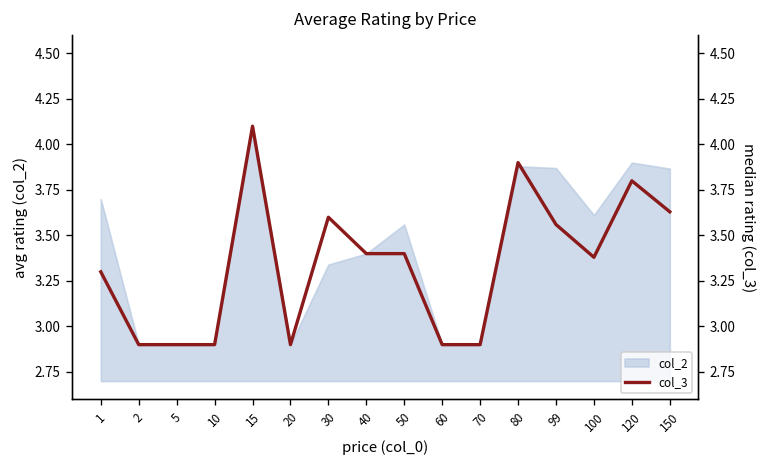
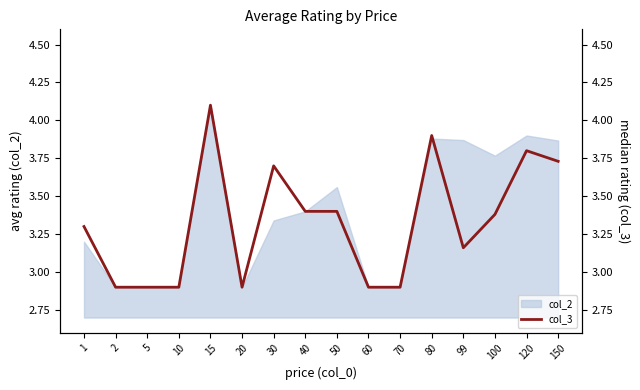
col_2, 1: 3.7 -> 3.2
col_2, 100: 3.61 -> 3.77
col_3, 30: 3.6 -> 3.7
col_3, 99: 3.56 -> 3.16
col_3, 150: 3.63 -> 3.73
